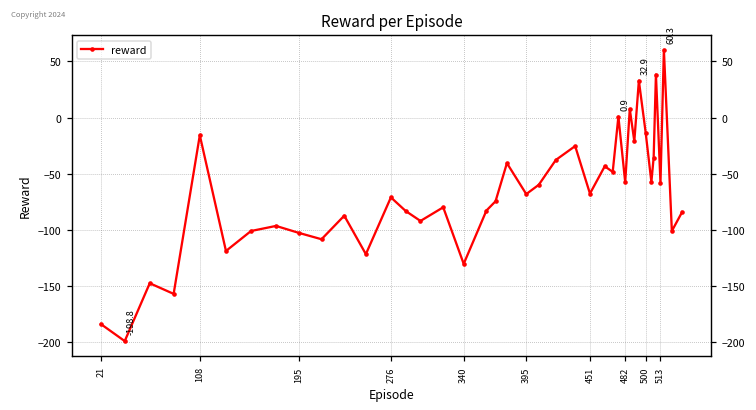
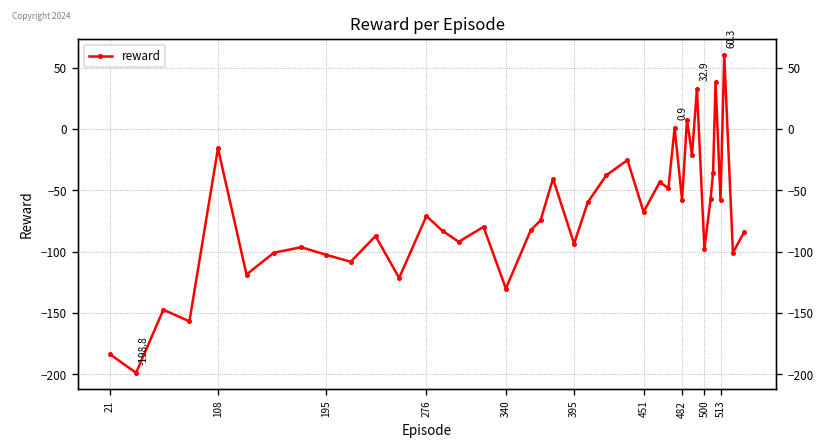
395: -68 -> -94
500: -13 -> -97
